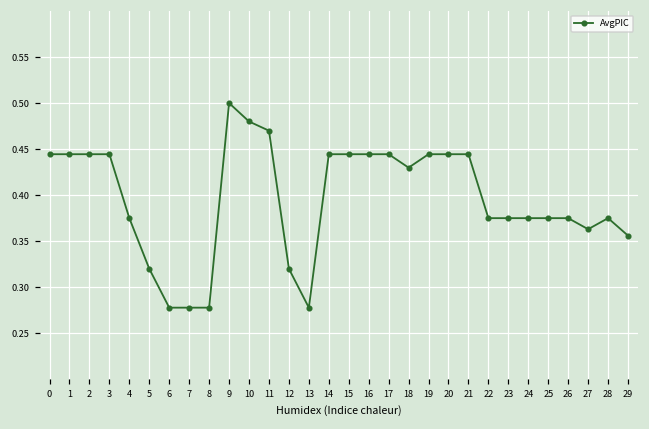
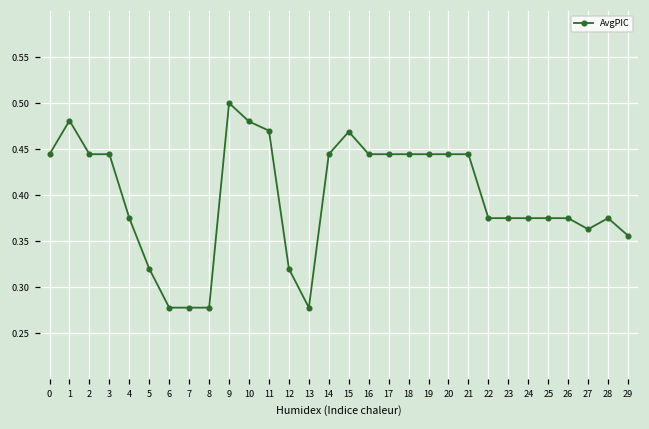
1: 0.44 -> 0.48
15: 0.44 -> 0.47
18: 0.43 -> 0.44
